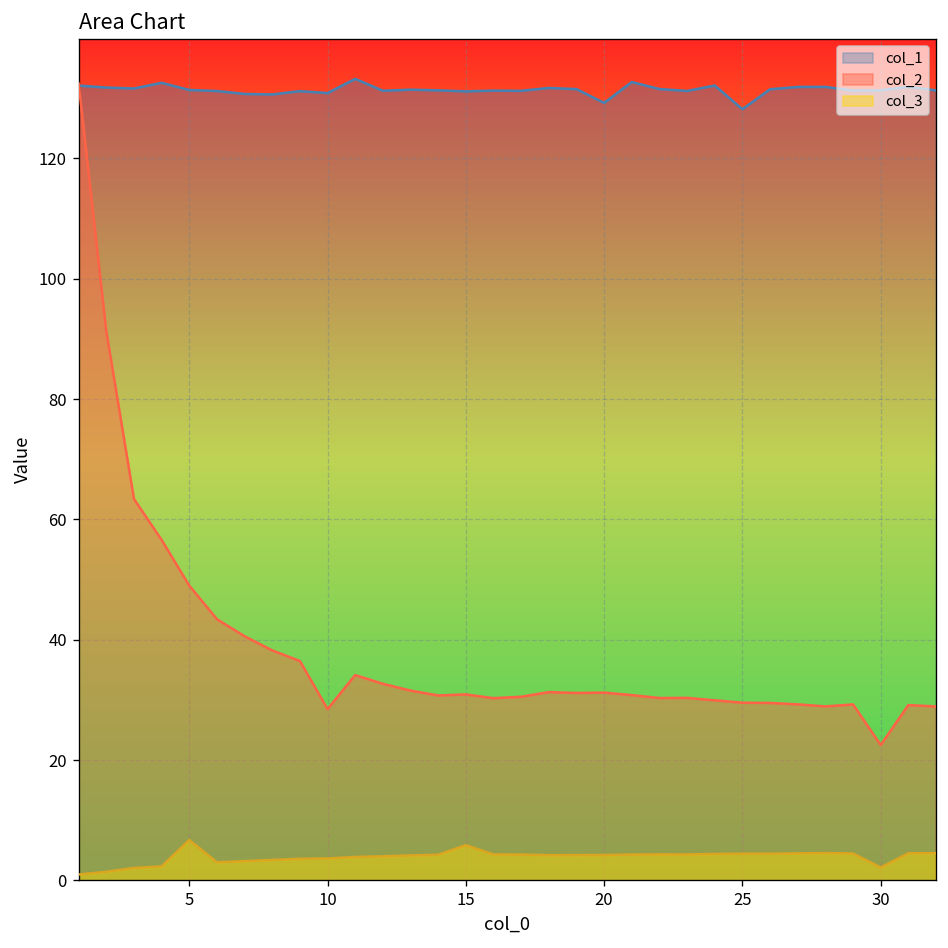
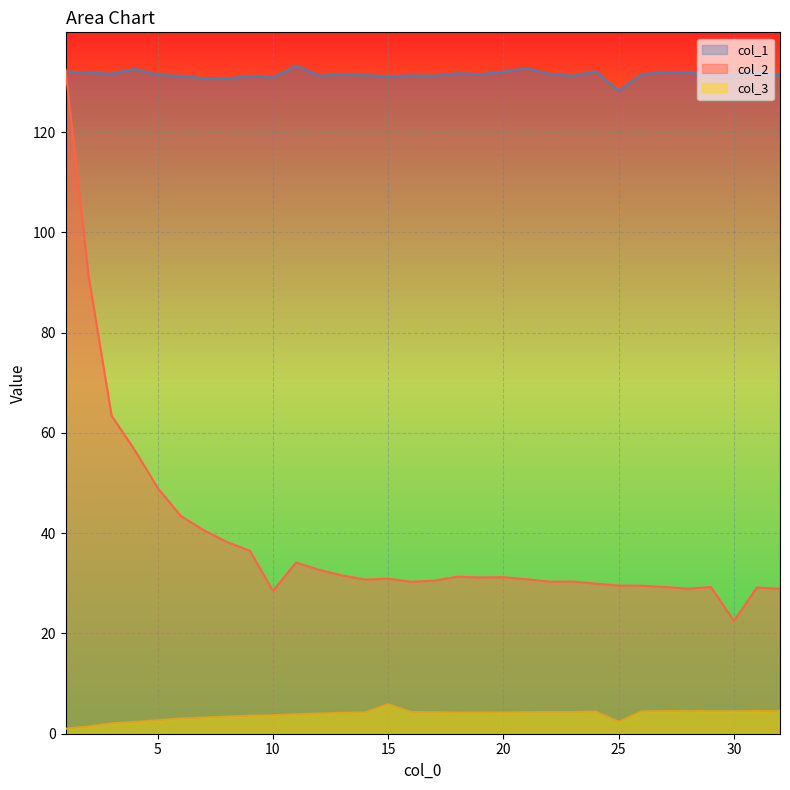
col_3, 5: 7 -> 3
col_1, 20: 129 -> 132
col_3, 25: 4 -> 2
col_3, 30: 2 -> 4
